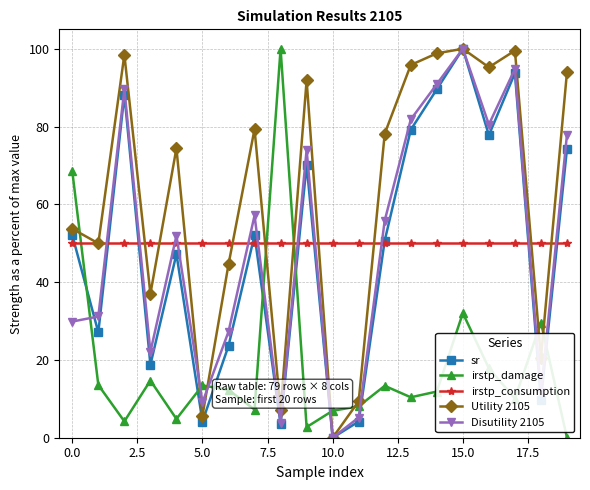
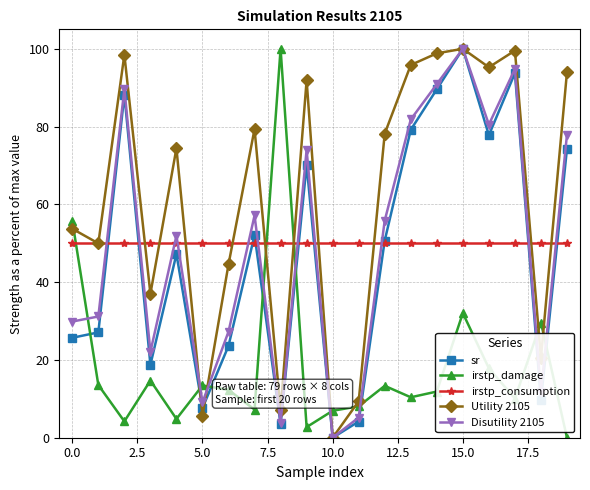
sr, 0.0: 52 -> 26
irstp_damage, 0.0: 68 -> 56
sr, 5.0: 4 -> 8
